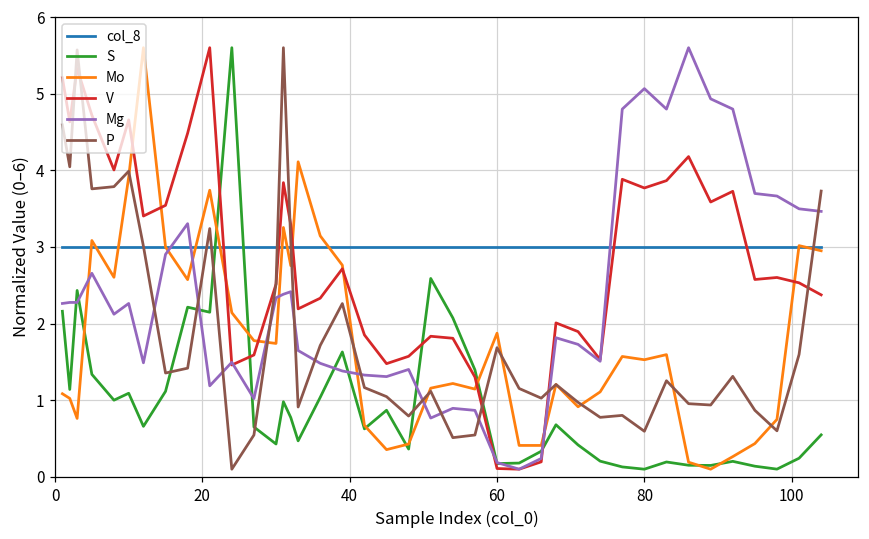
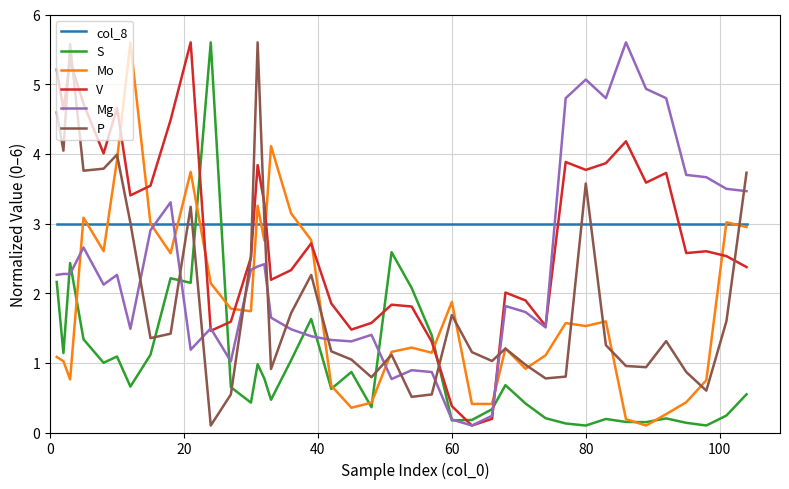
V, 60: 0.1 -> 0.4
P, 80: 0.6 -> 3.6
